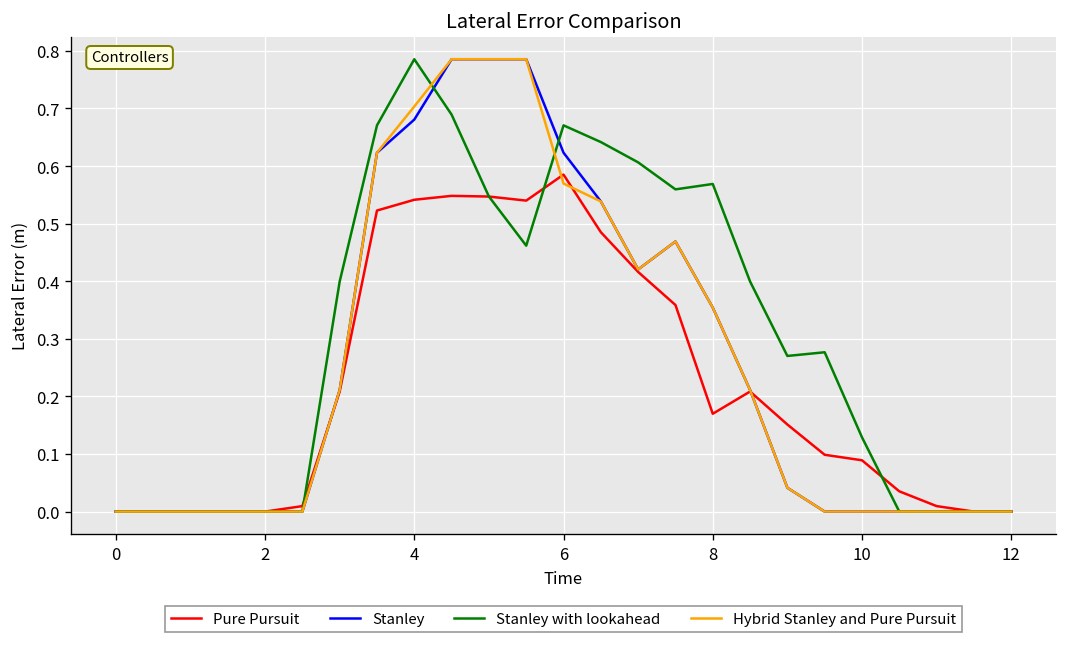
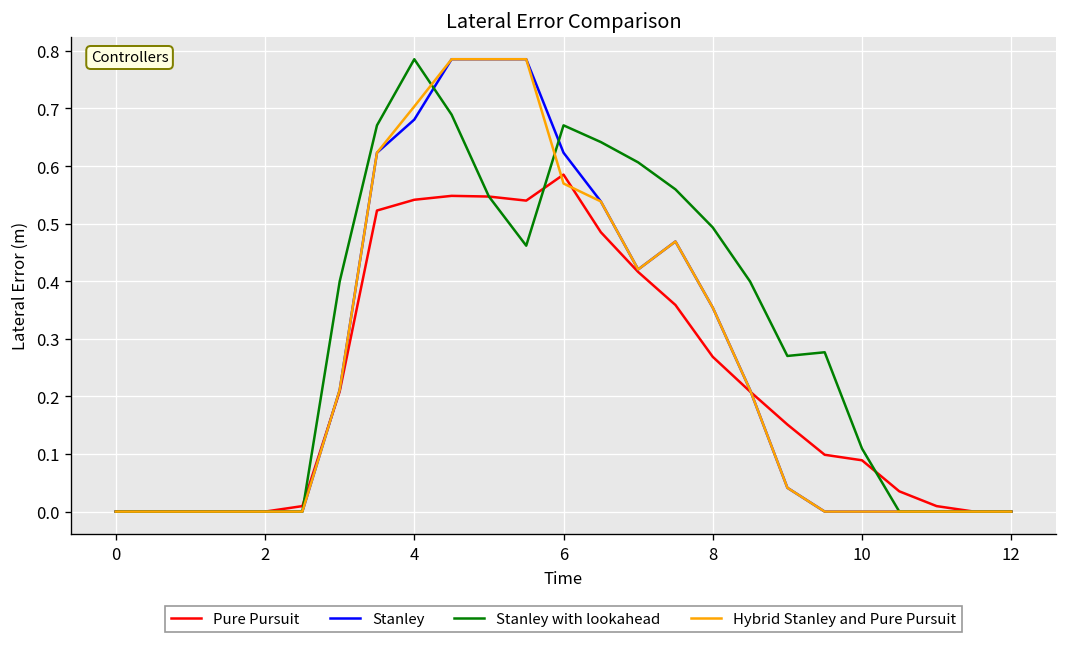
Pure Pursuit, 8: 0.17 -> 0.27
Stanley with lookahead, 8: 0.57 -> 0.49
Stanley with lookahead, 10: 0.13 -> 0.11
